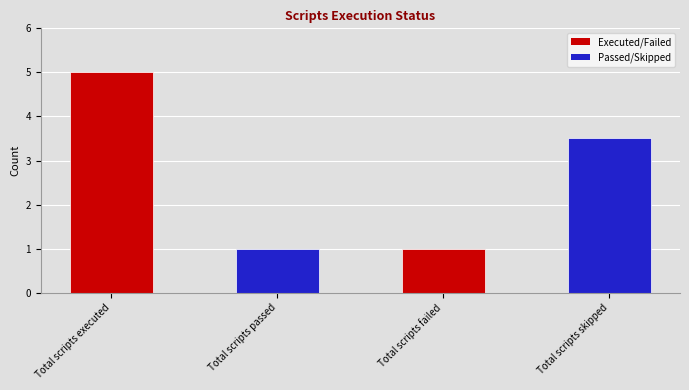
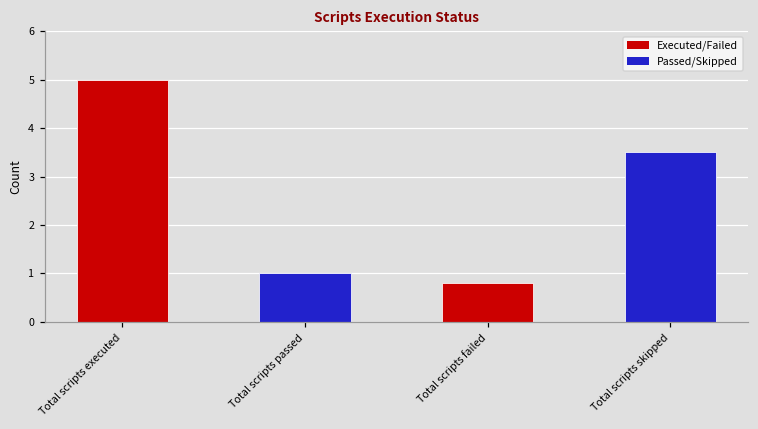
Total scripts failed: 1.0 -> 0.8
